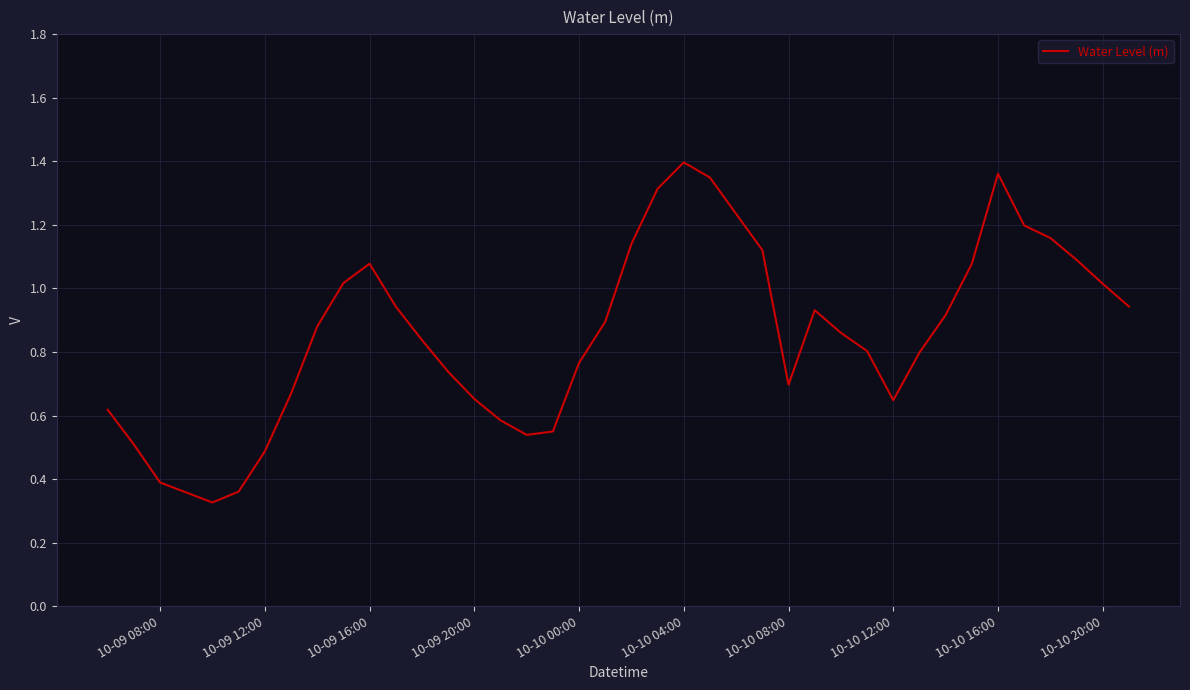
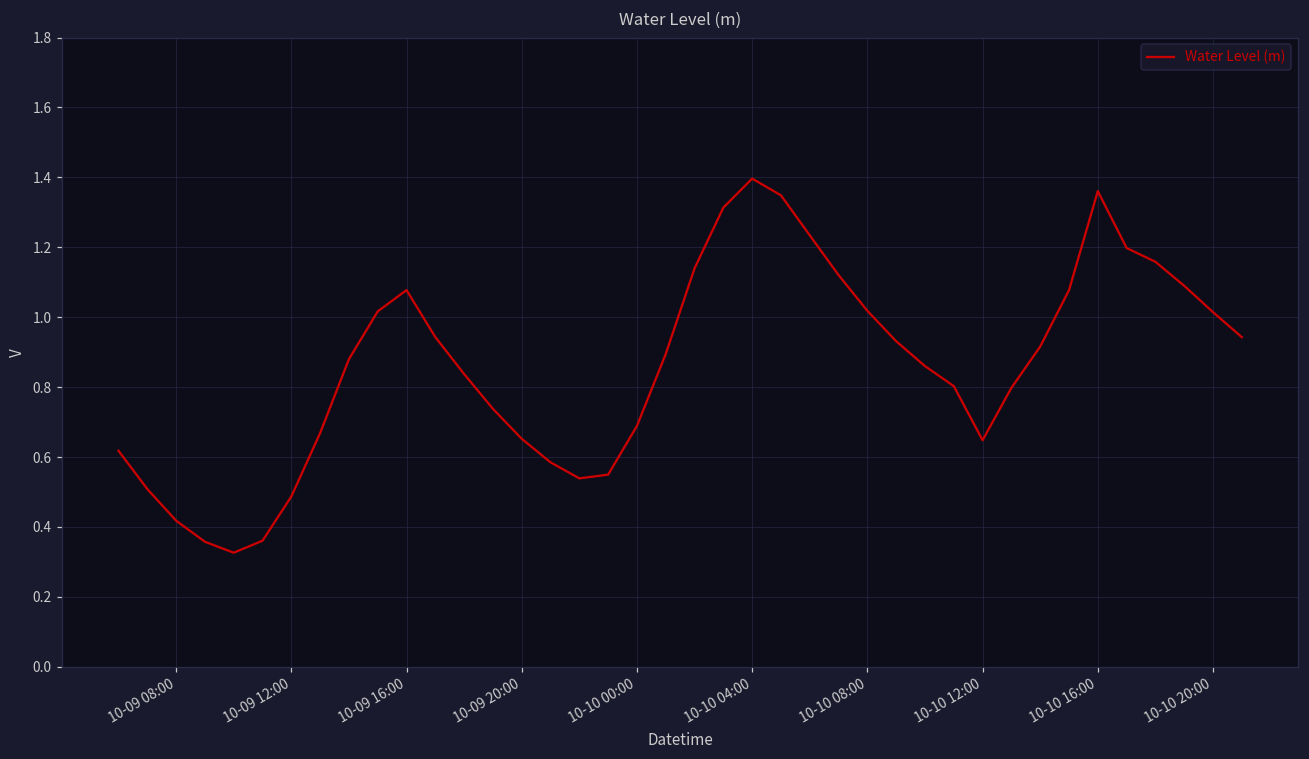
10-09 08:00: 0.39 -> 0.42
10-10 00:00: 0.77 -> 0.69
10-10 08:00: 0.70 -> 1.02
